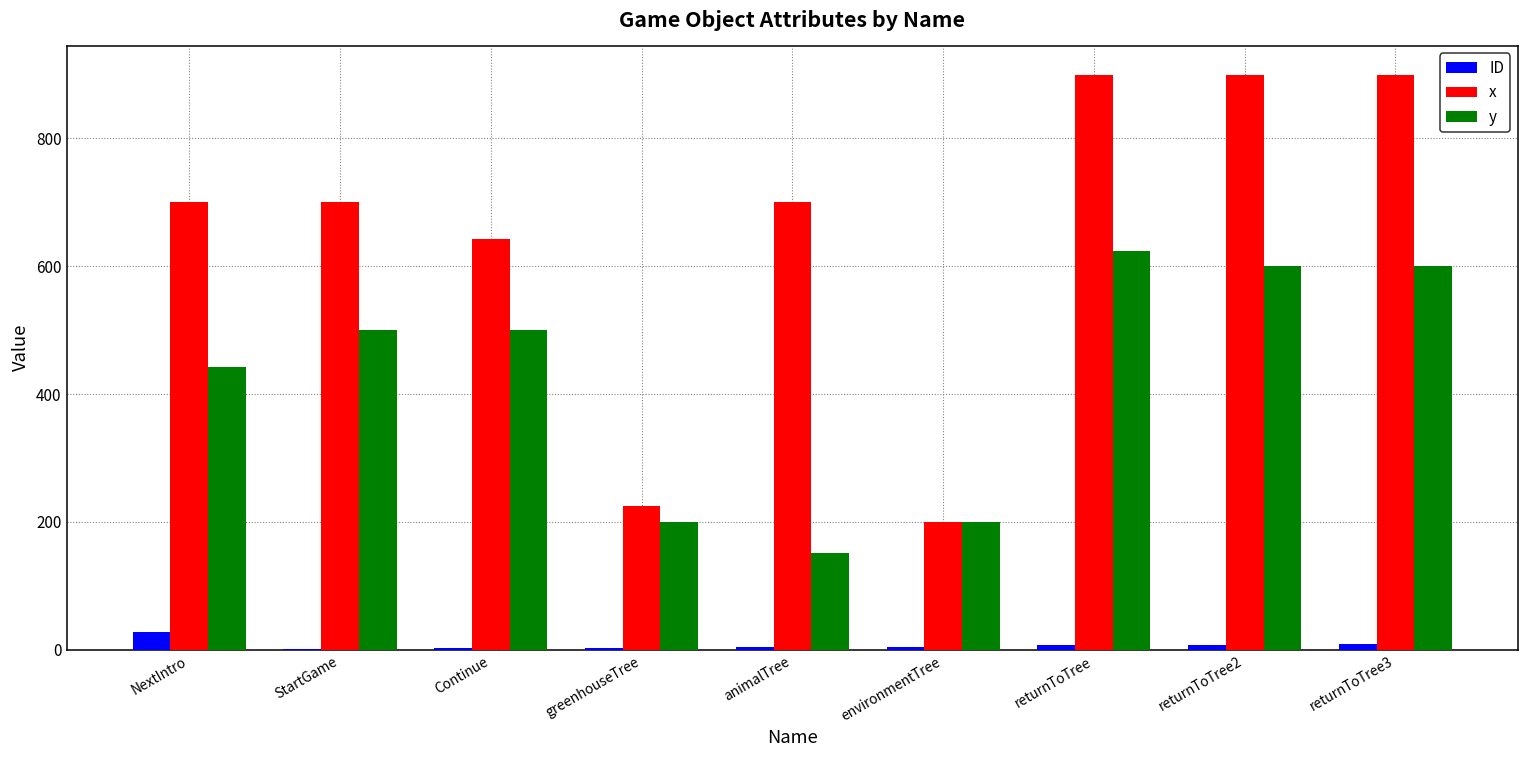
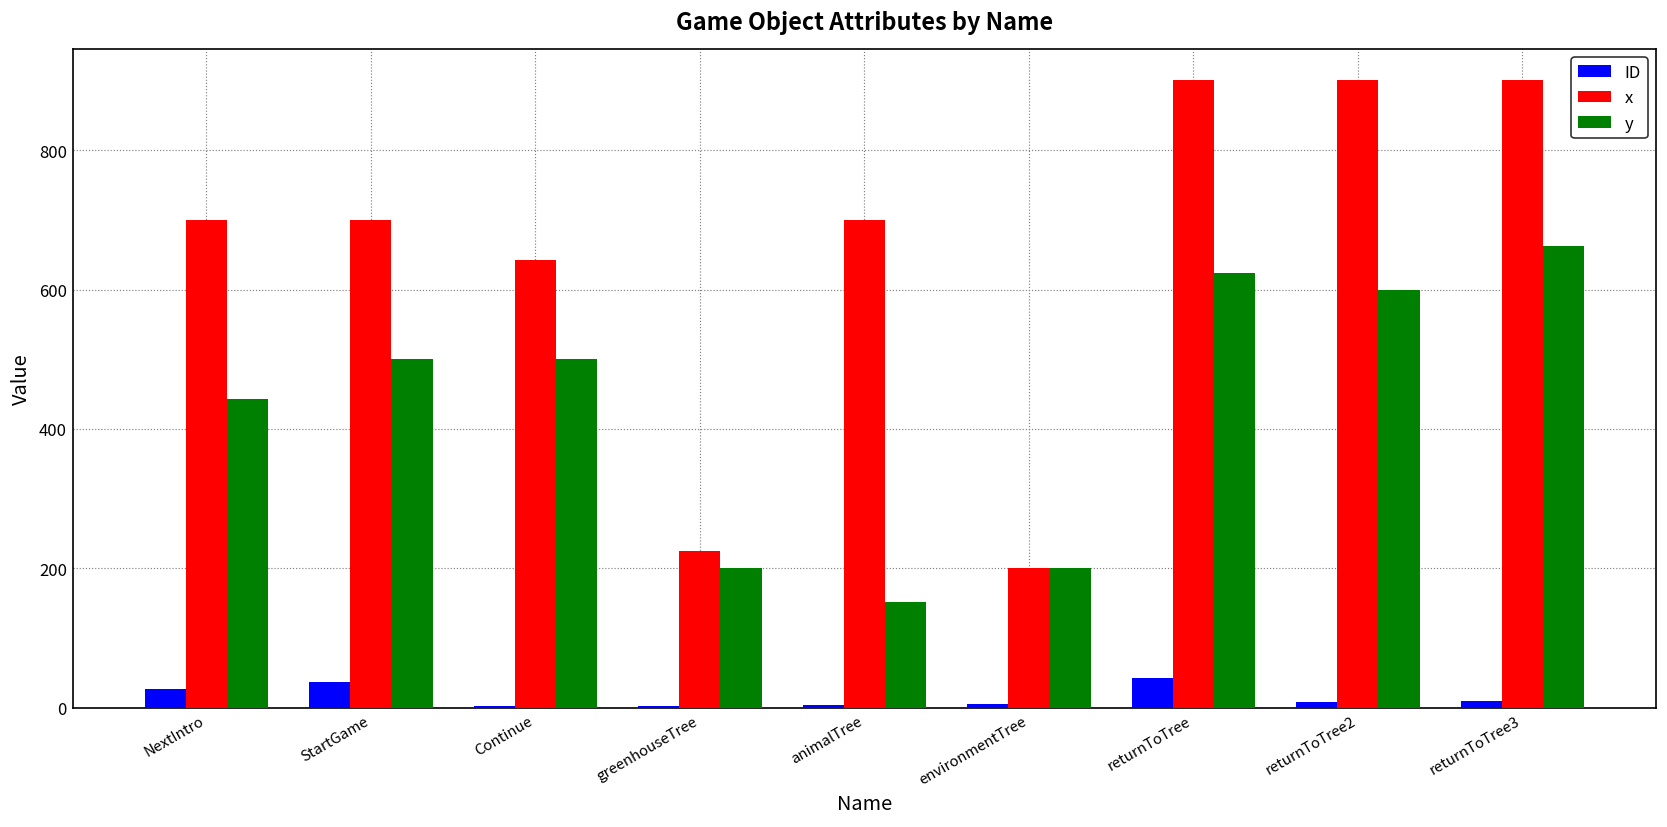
ID, StartGame: 0 -> 40
ID, returnToTree: 10 -> 40
y, returnToTree3: 600 -> 660
